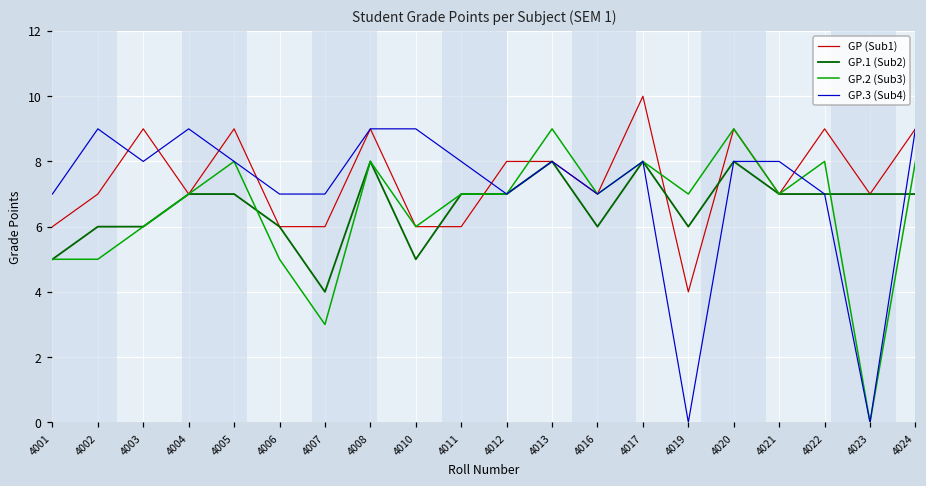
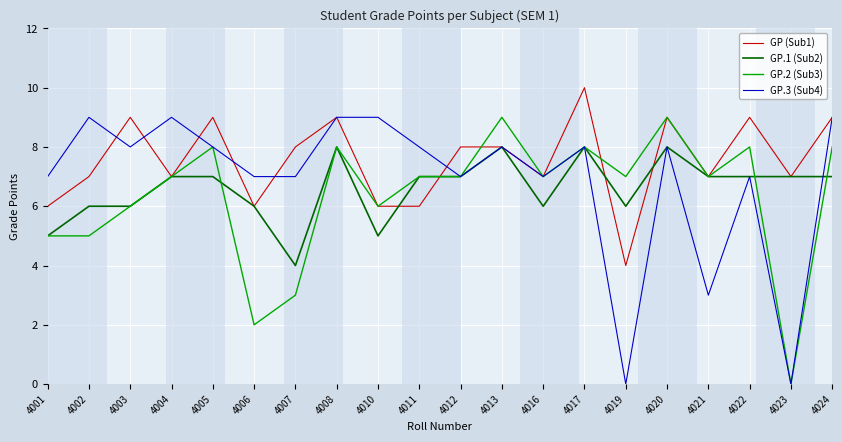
GP.2 (Sub3), 4006: 5 -> 2
GP (Sub1), 4007: 6 -> 8
GP.3 (Sub4), 4021: 8 -> 3
